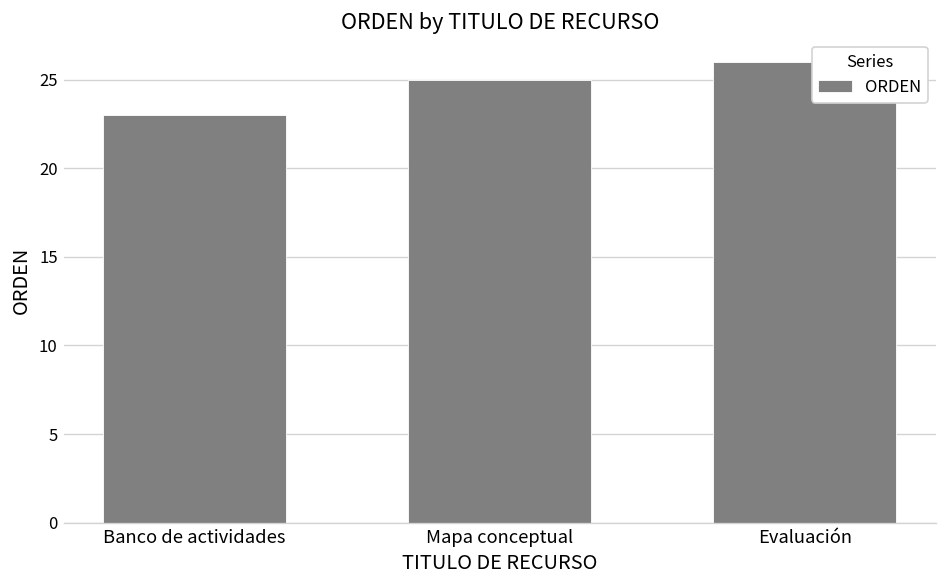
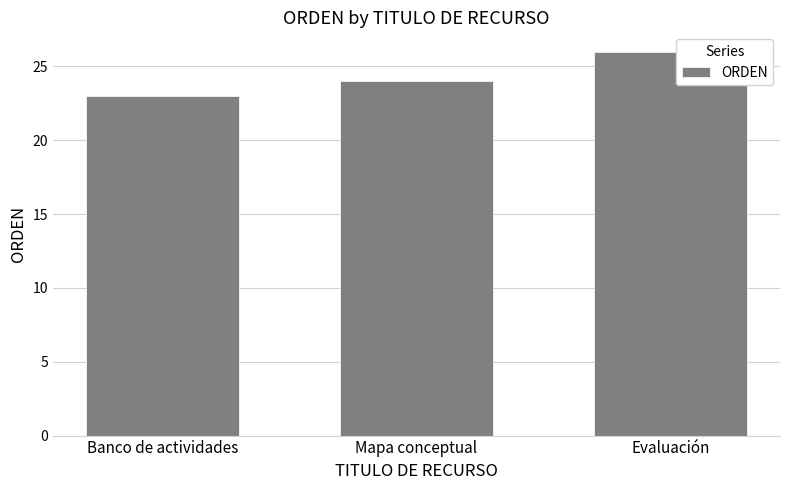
Mapa conceptual: 25 -> 24
